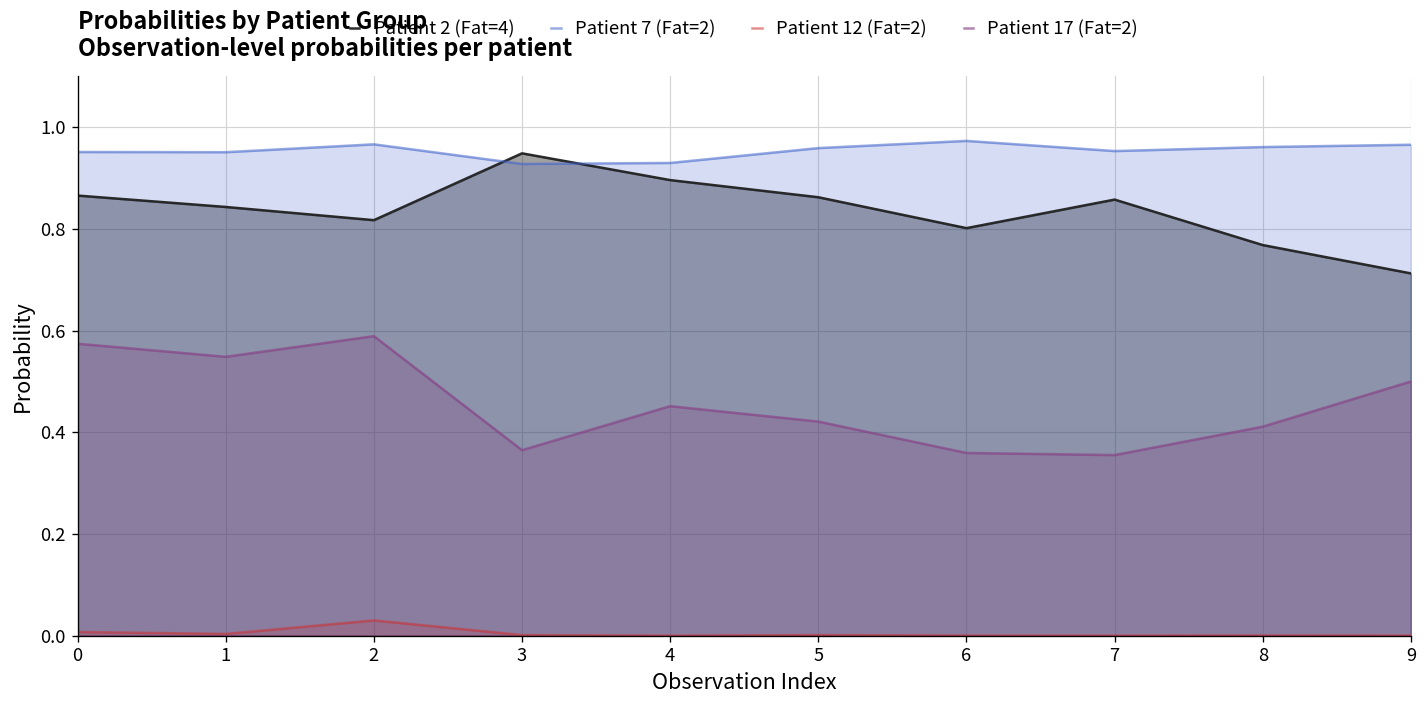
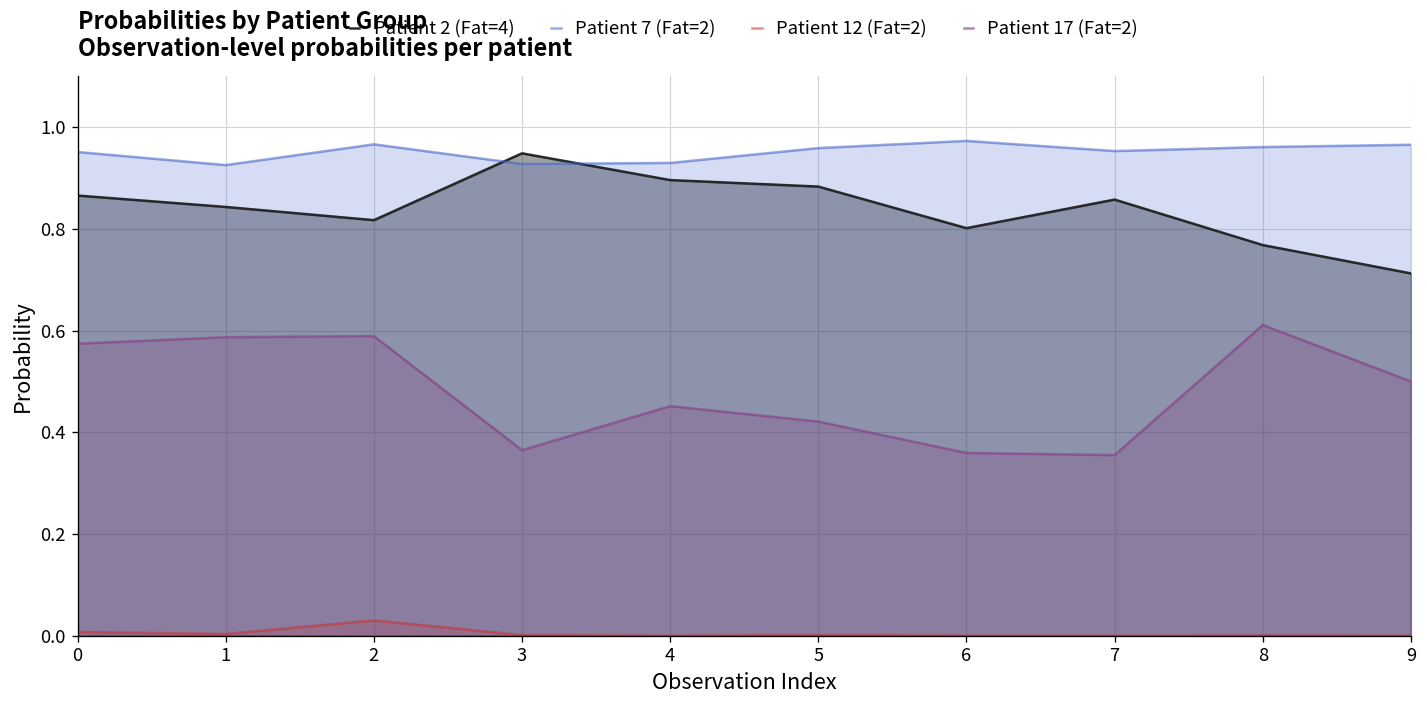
Patient 7 (Fat=2), 1: 0.95 -> 0.93
Patient 17 (Fat=2), 1: 0.55 -> 0.59
Patient 2 (Fat=4), 5: 0.86 -> 0.88
Patient 17 (Fat=2), 8: 0.41 -> 0.61
